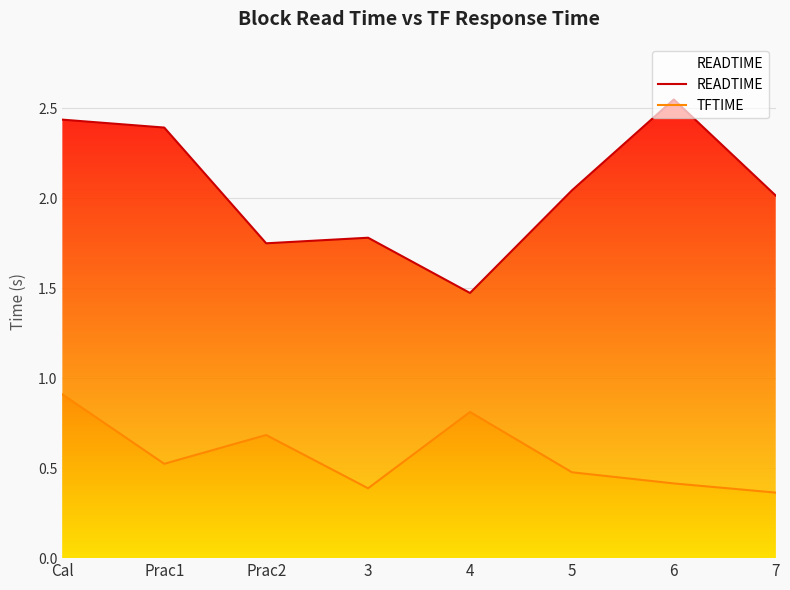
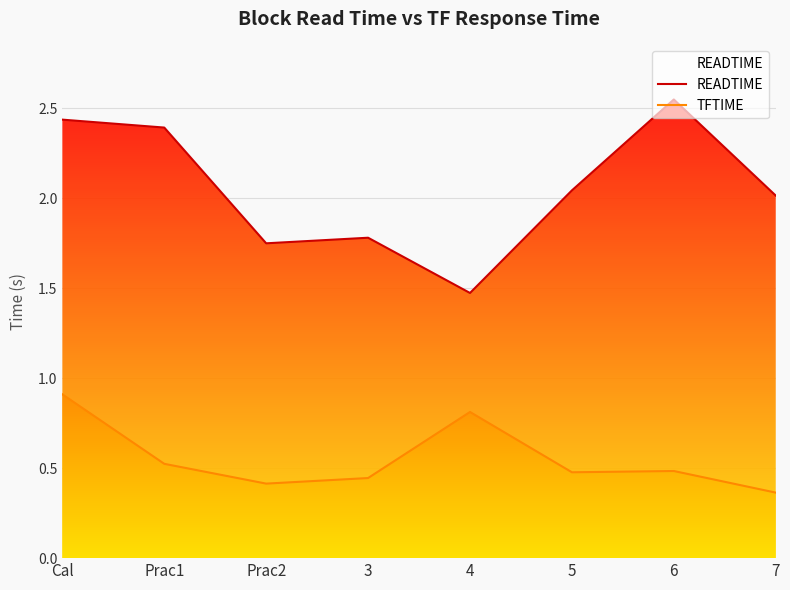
TFTIME, Prac2: 0.68 -> 0.41
TFTIME, 3: 0.39 -> 0.45
TFTIME, 6: 0.42 -> 0.48
